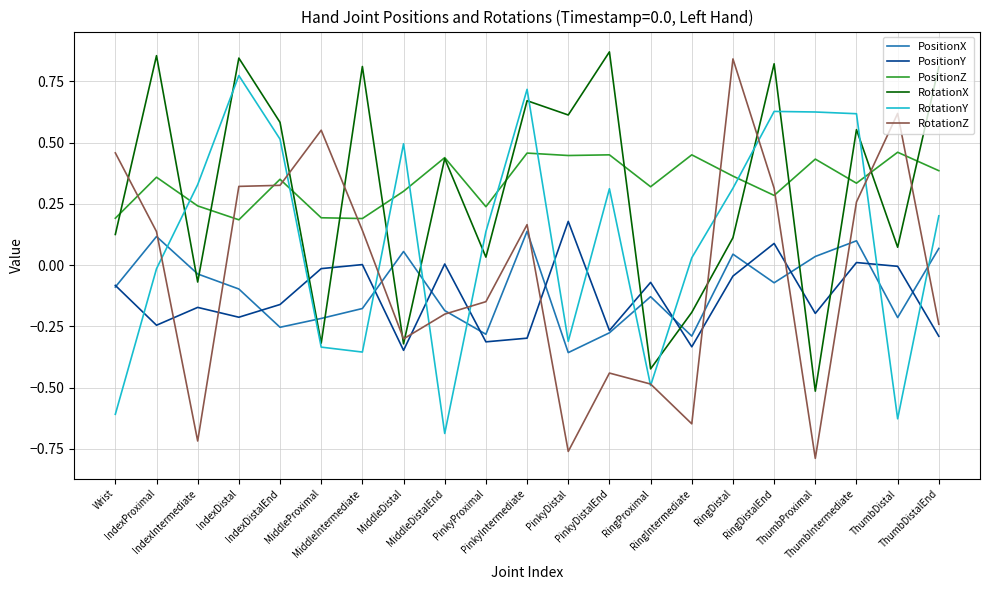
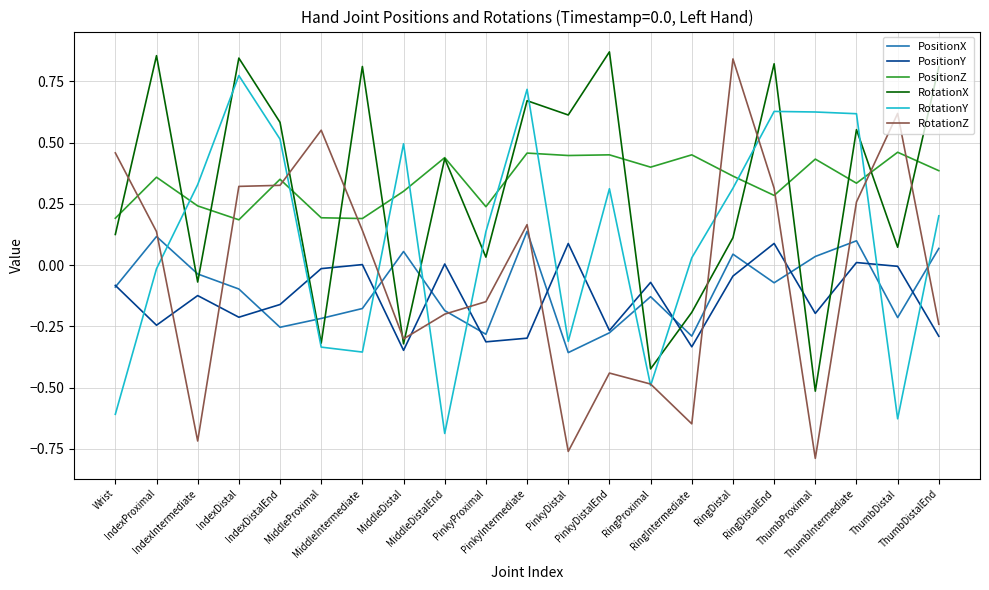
PositionY, IndexIntermediate: -0.17 -> -0.12
PositionY, PinkyDistal: 0.18 -> 0.09
PositionZ, RingProximal: 0.32 -> 0.40
